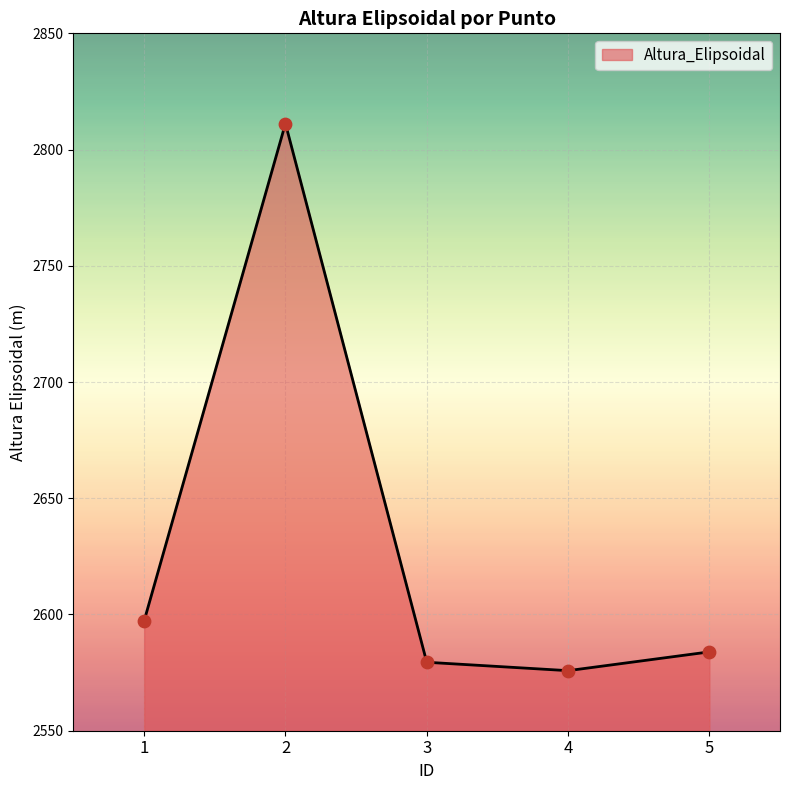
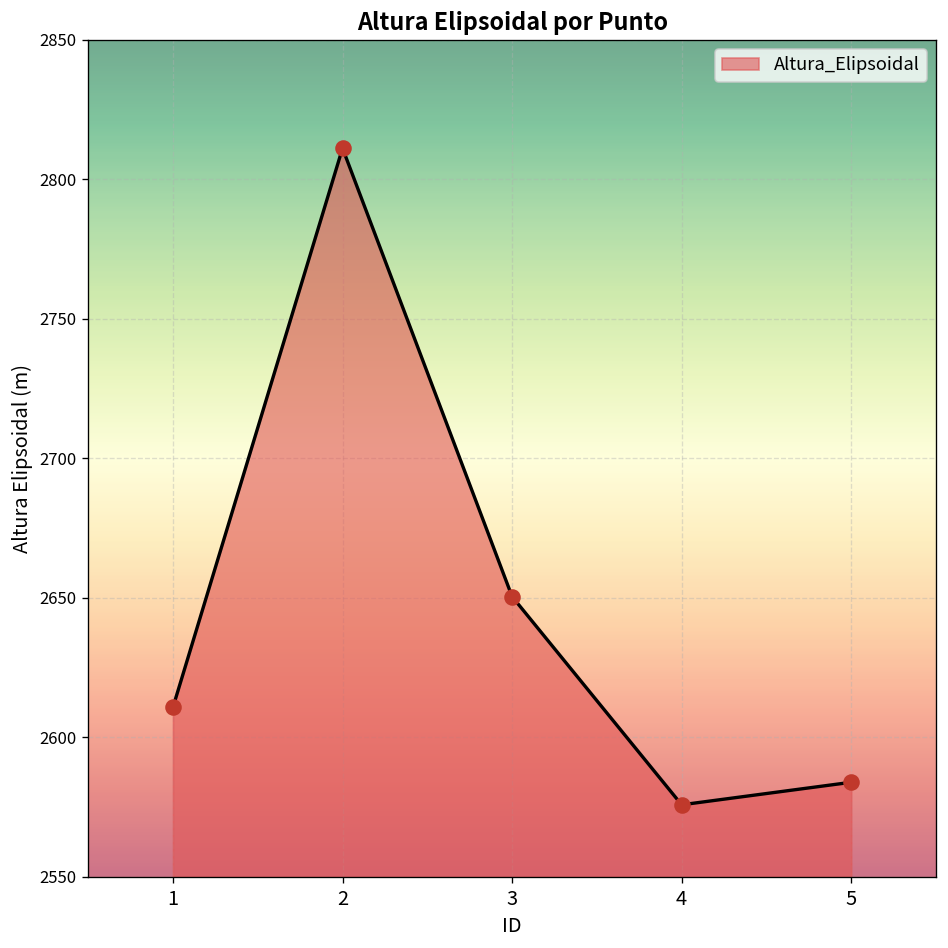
1: 2597 -> 2611
3: 2579 -> 2650
